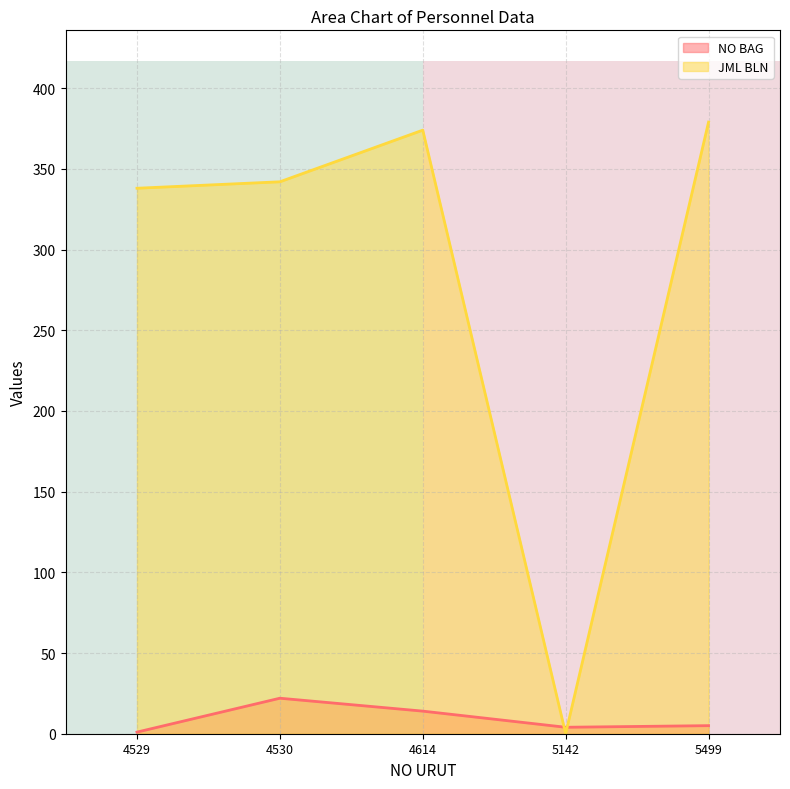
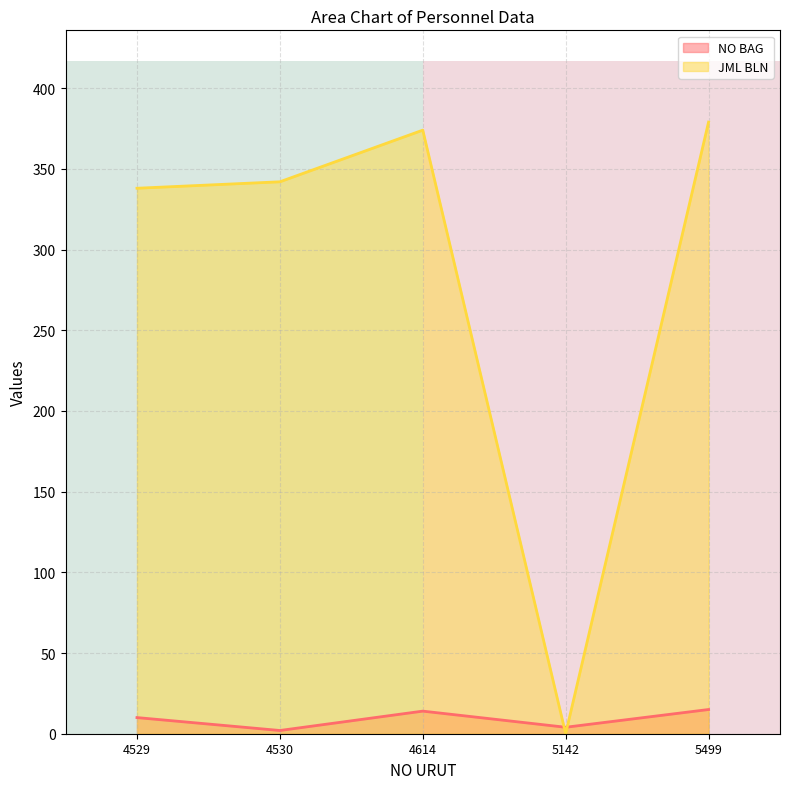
NO BAG, 4529: 1 -> 10
NO BAG, 4530: 22 -> 2
NO BAG, 5499: 5 -> 15
